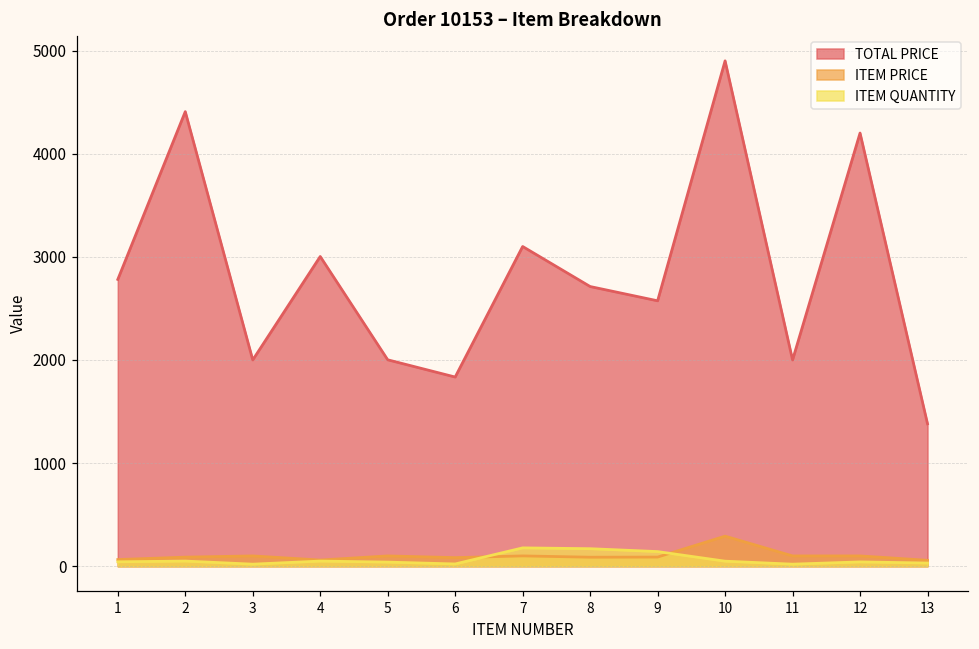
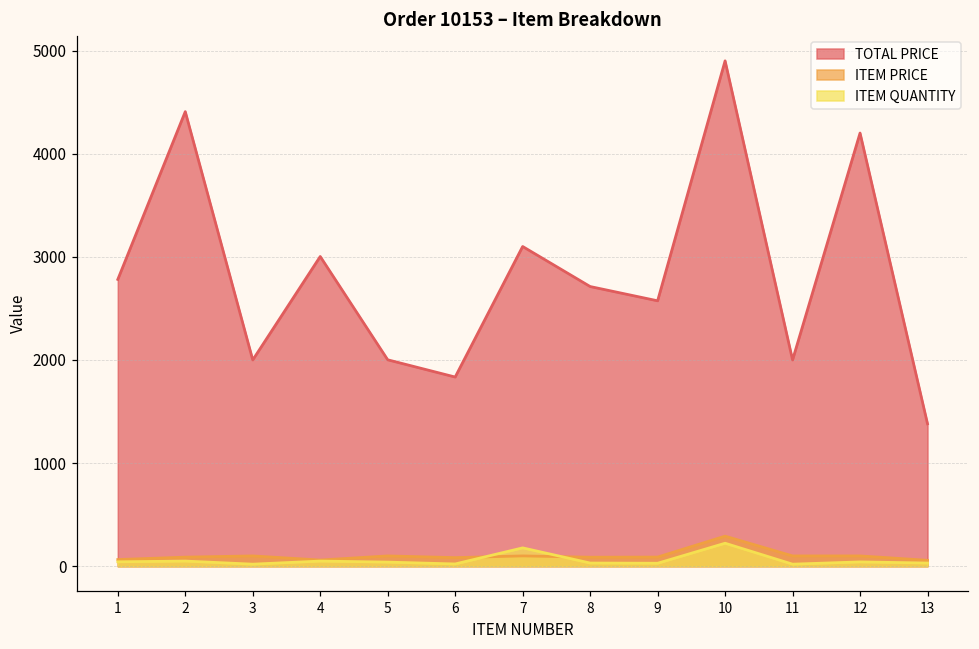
ITEM QUANTITY, 8: 200 -> 0
ITEM QUANTITY, 9: 100 -> 0
ITEM QUANTITY, 10: 0 -> 200
